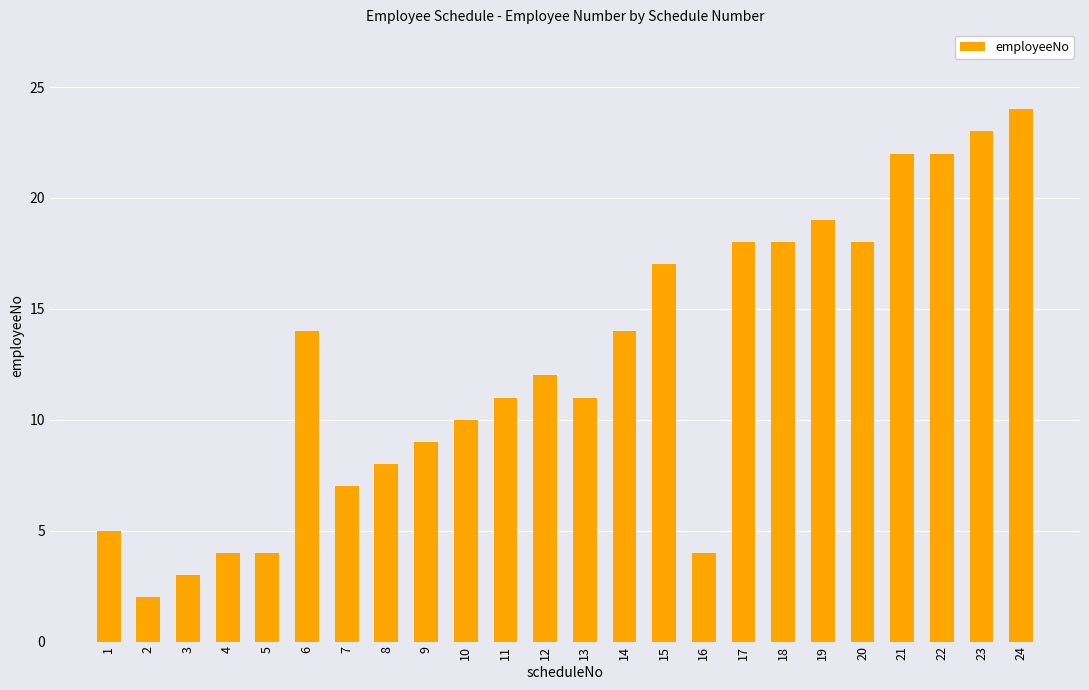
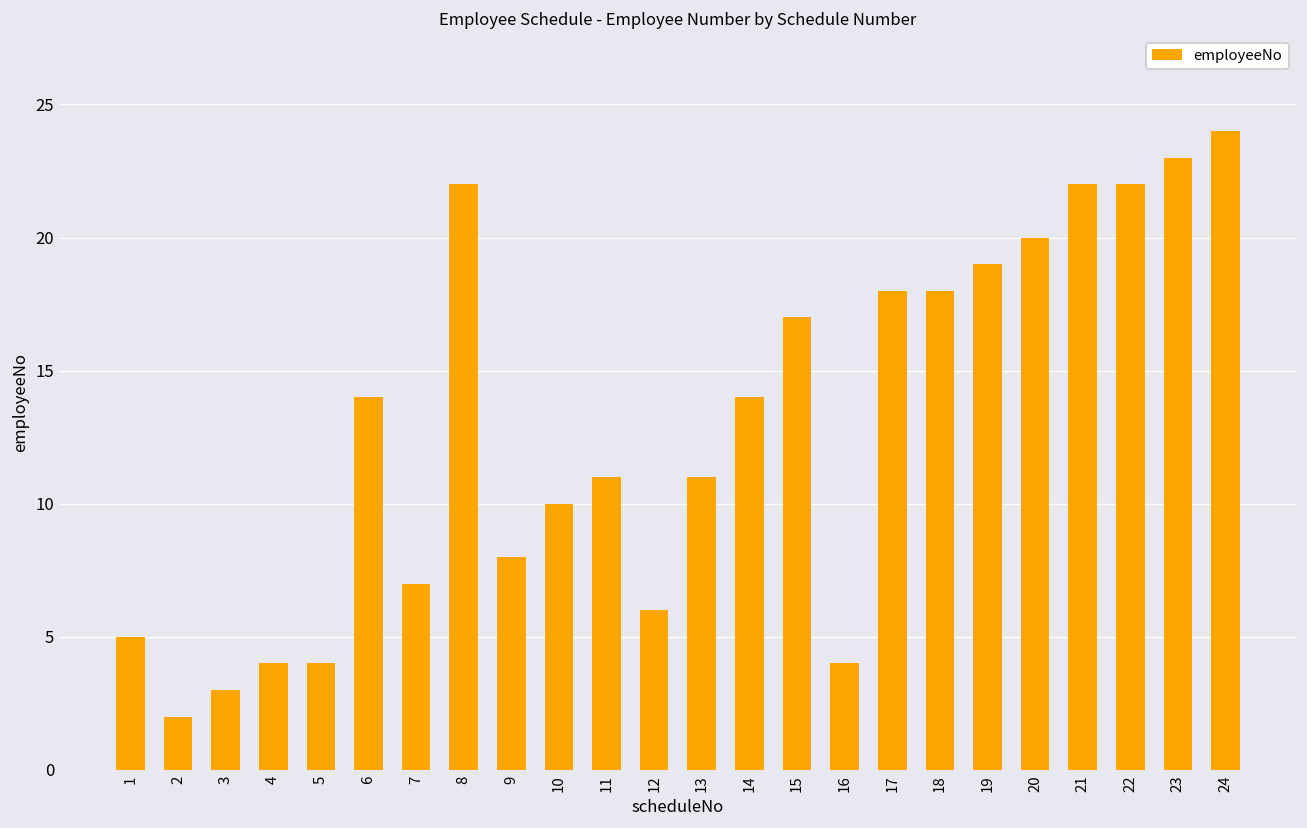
8: 8 -> 22
9: 9 -> 8
12: 12 -> 6
20: 18 -> 20
